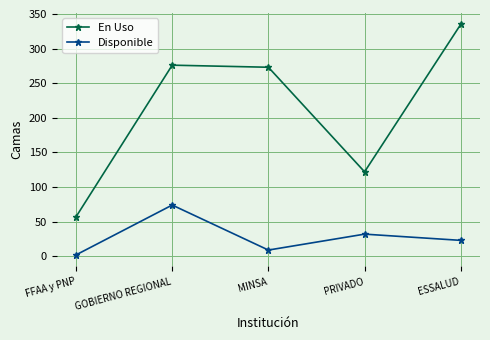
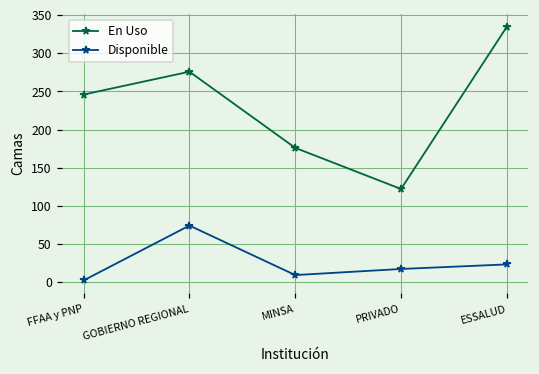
En Uso, FFAA y PNP: 60 -> 250
En Uso, MINSA: 270 -> 180
Disponible, PRIVADO: 30 -> 20
